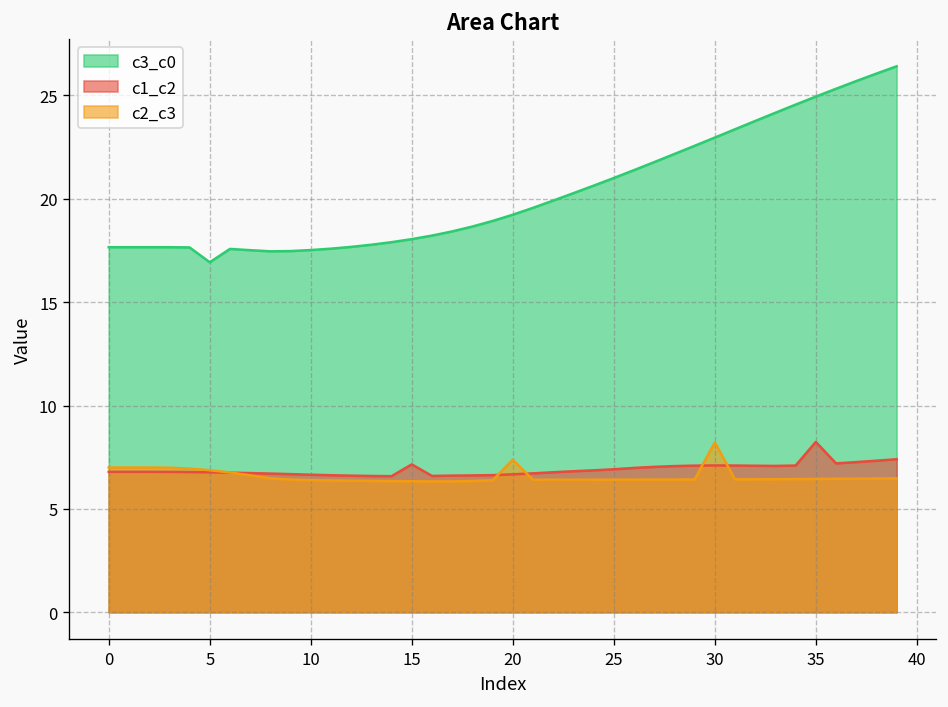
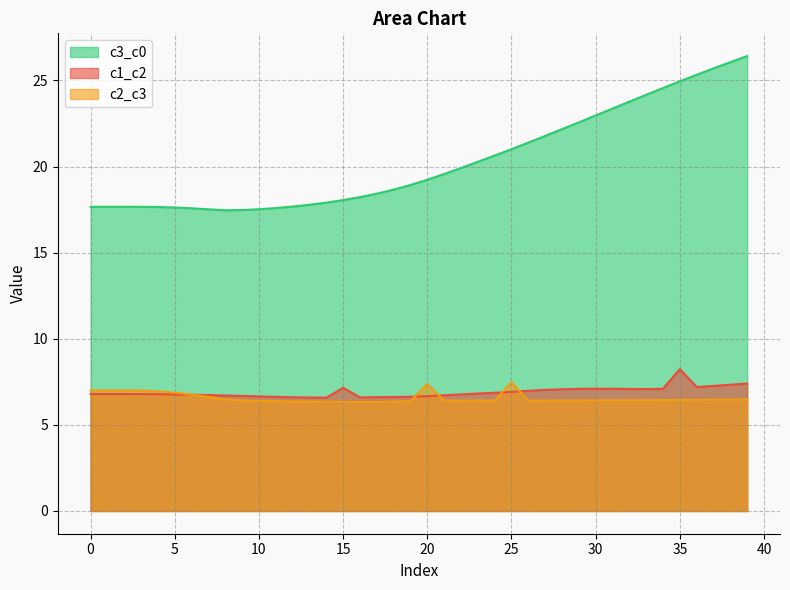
c3_c0, 5: 16.9 -> 17.6
c2_c3, 25: 6.4 -> 7.5
c2_c3, 30: 8.2 -> 6.4
